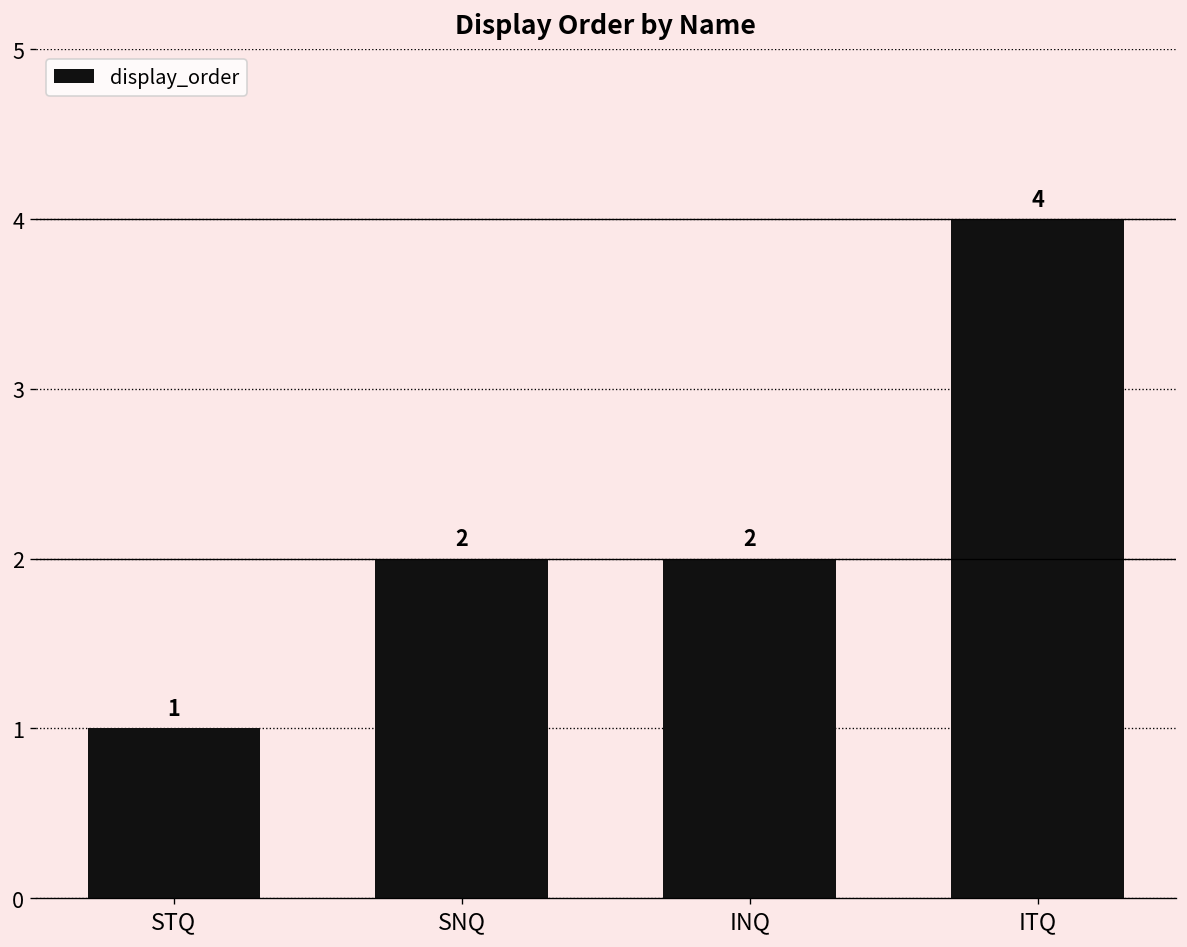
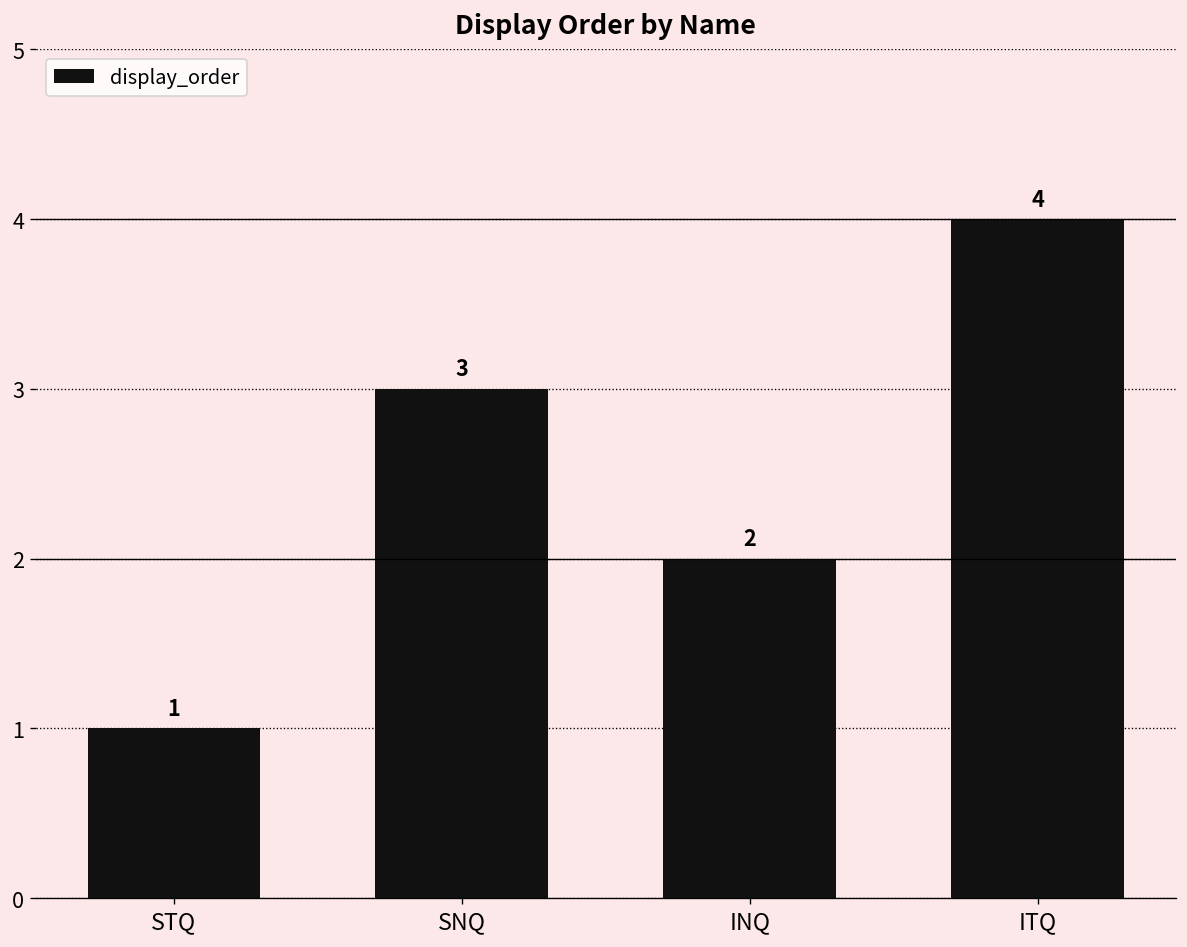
SNQ: 2 -> 3
